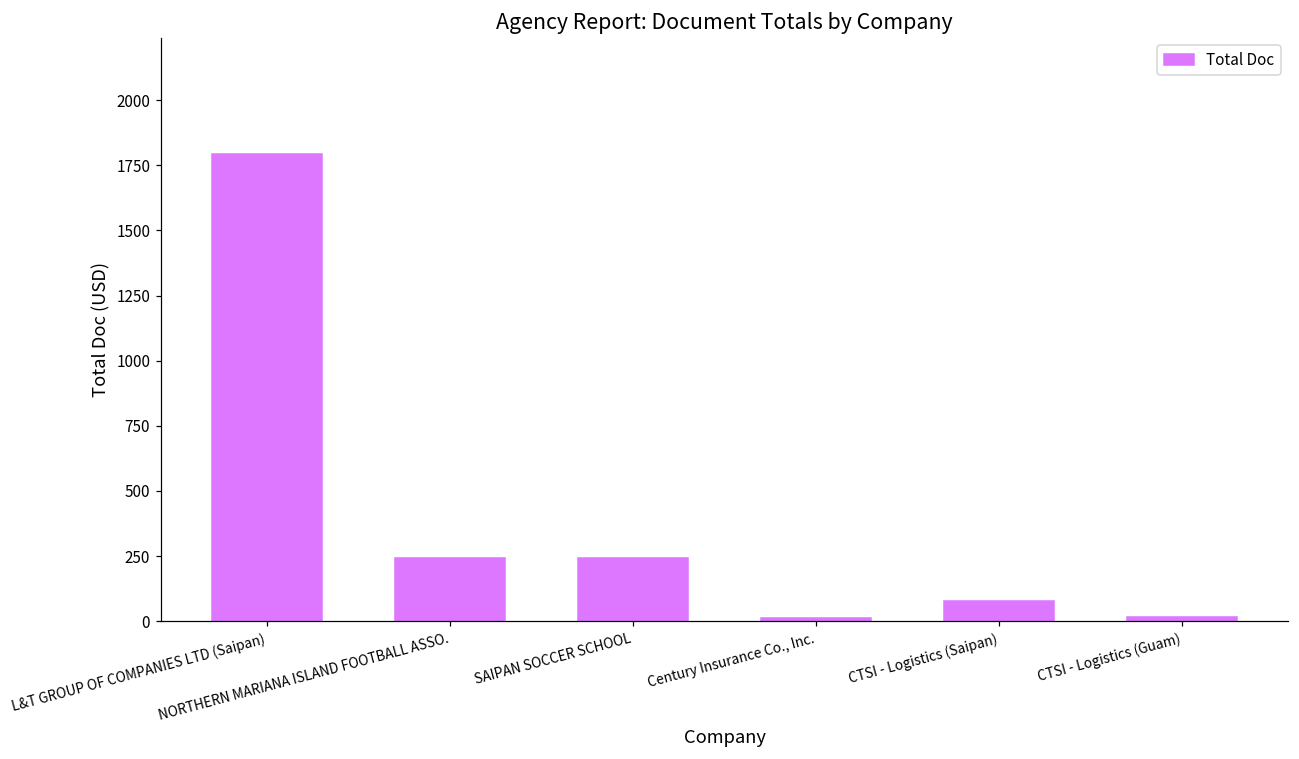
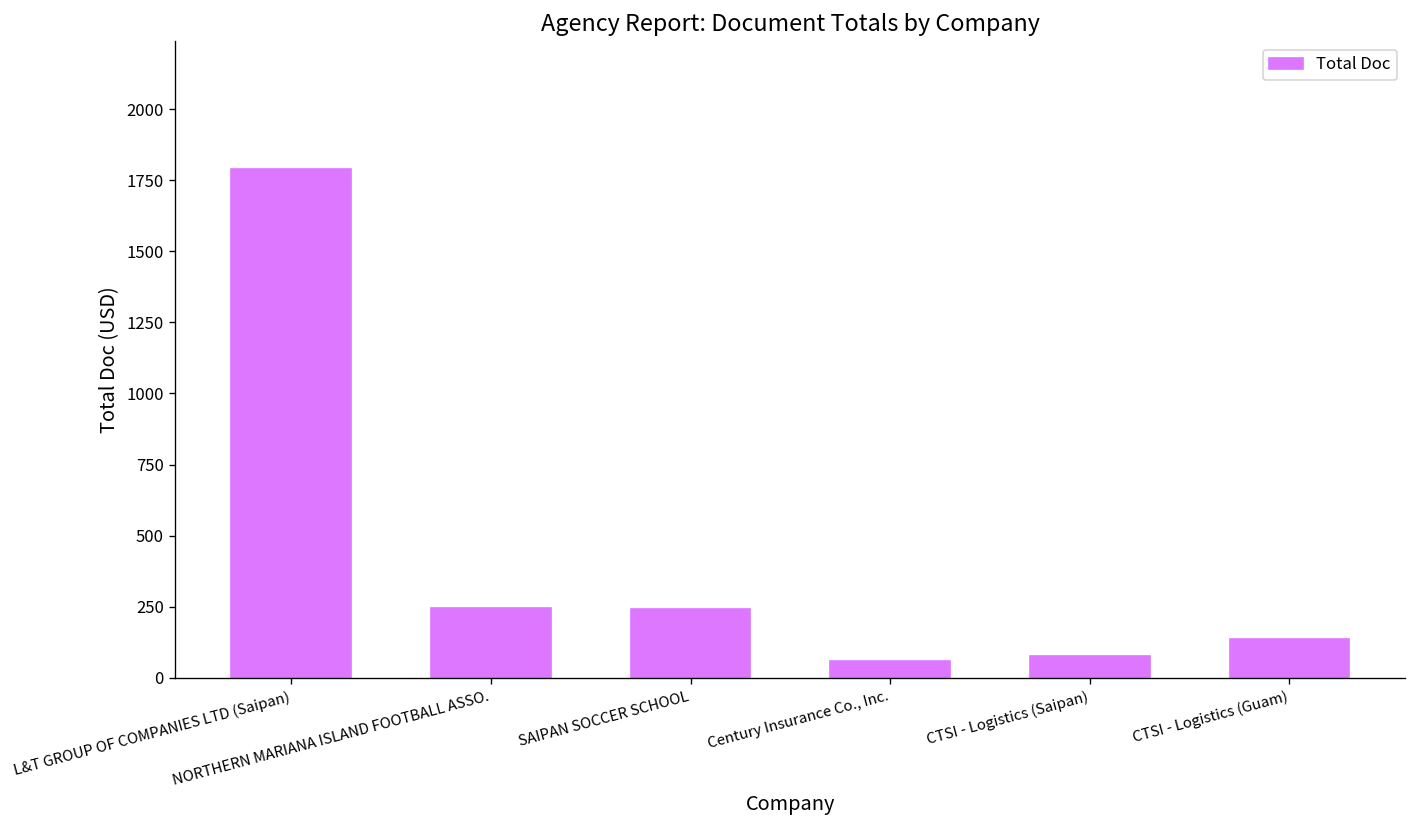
Century Insurance Co., Inc.: 10 -> 60
CTSI - Logistics (Guam): 20 -> 130
